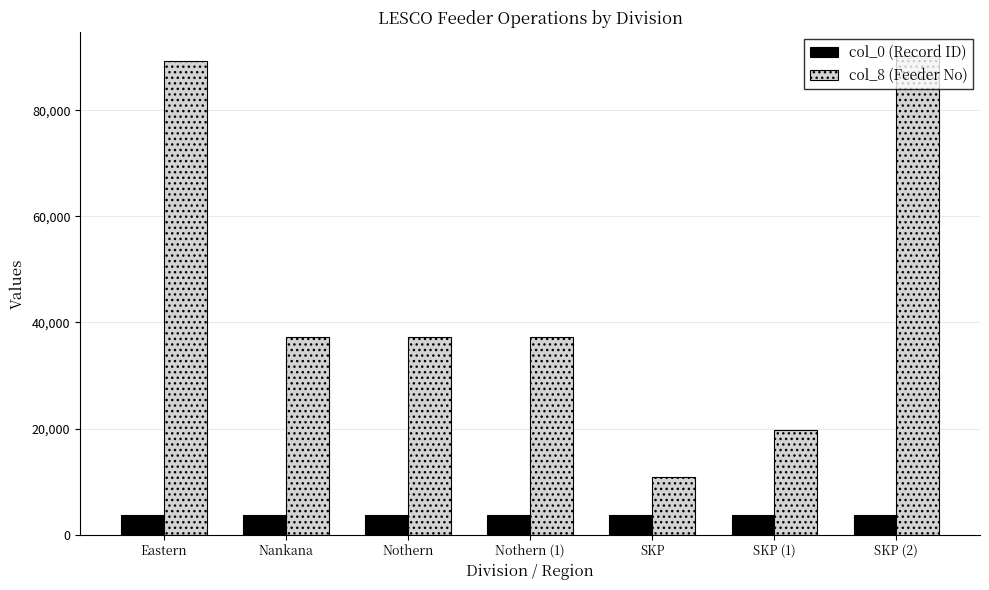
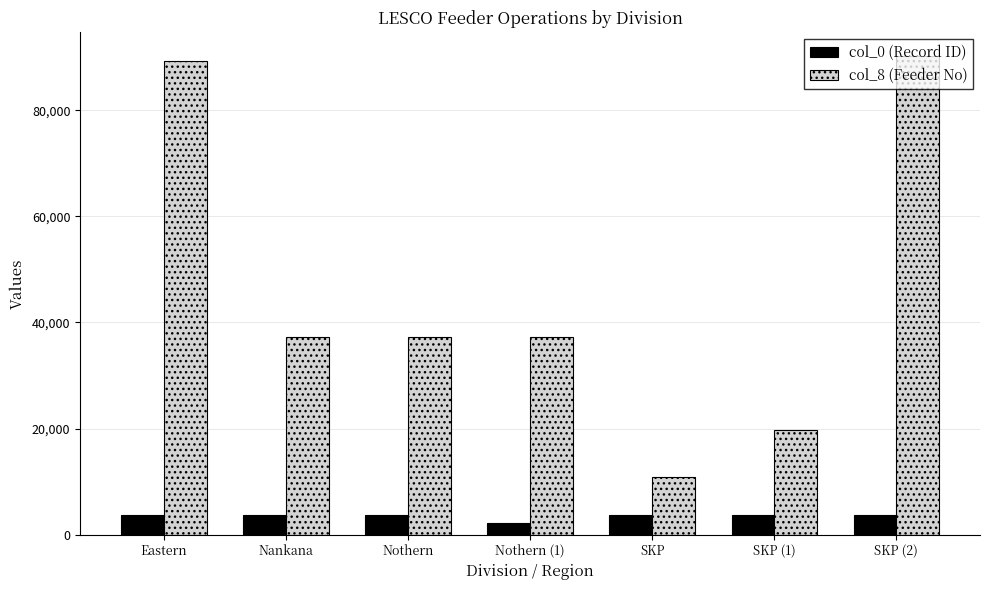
col_0 (Record ID), Nothern (1): 4,000 -> 2,000
